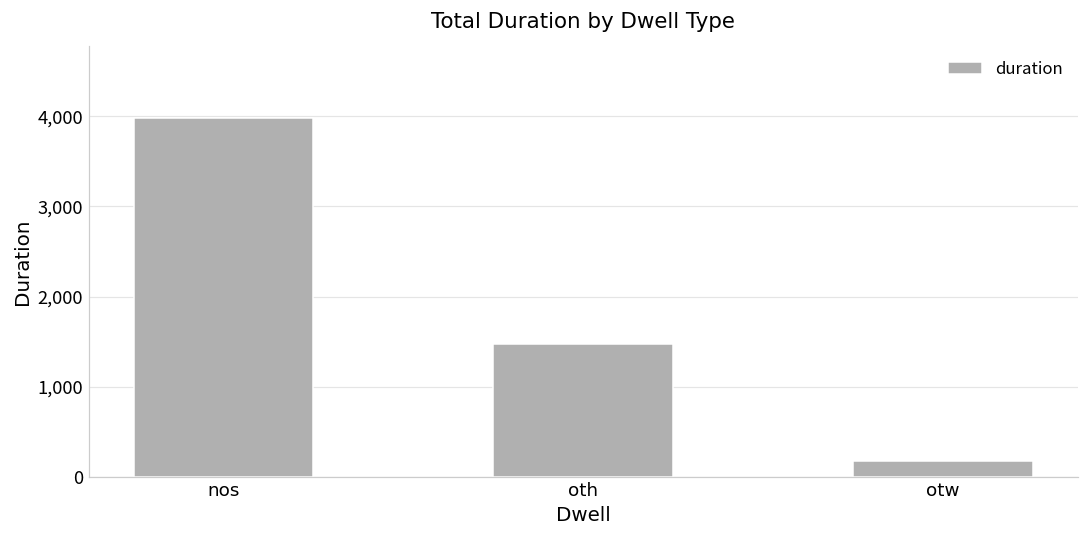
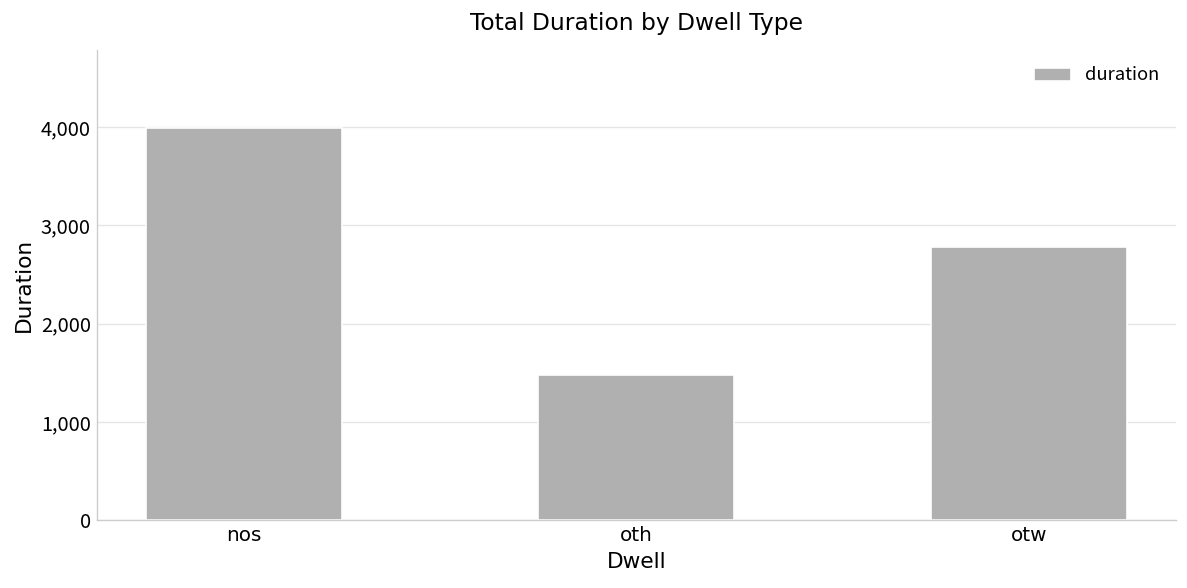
otw: 200 -> 2,800
